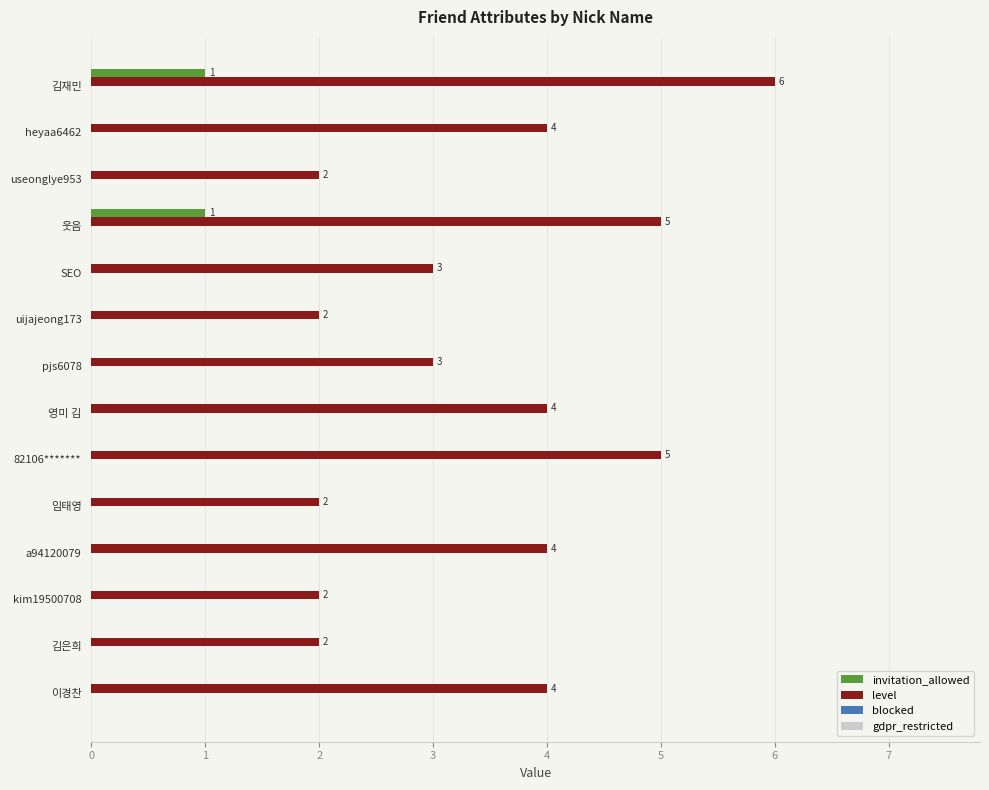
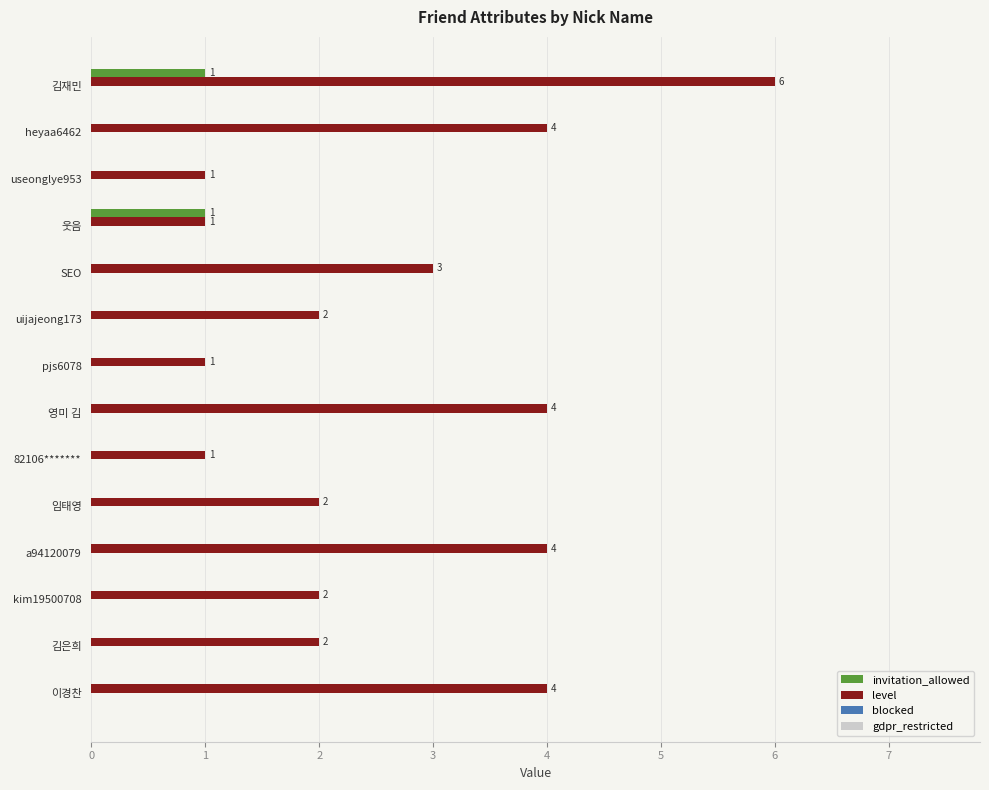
level, useonglye953: 2 -> 1
level, 웃음: 5 -> 1
level, pjs6078: 3 -> 1
level, 82106*******: 5 -> 1
